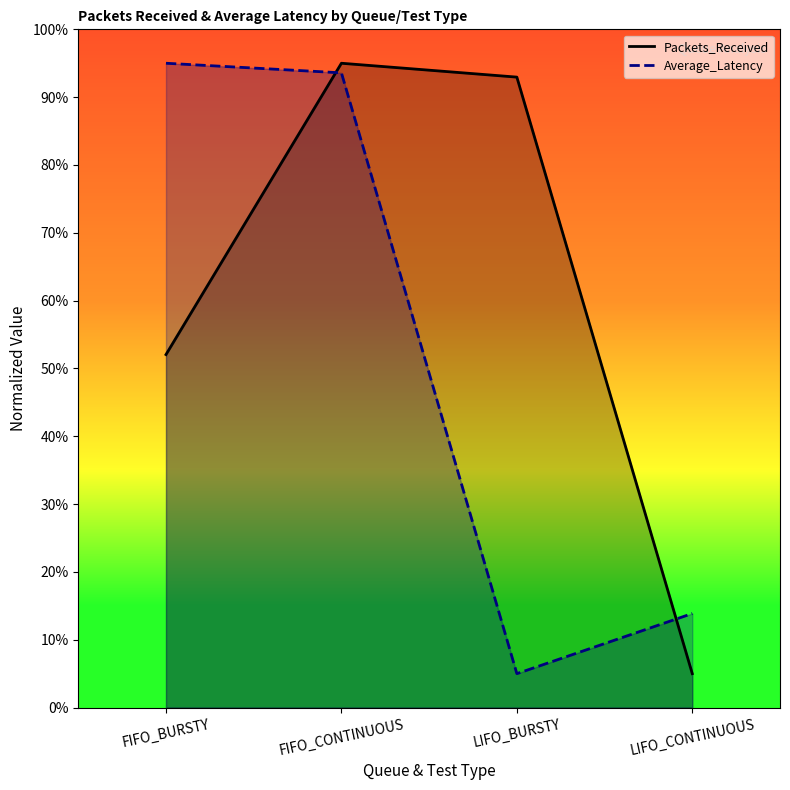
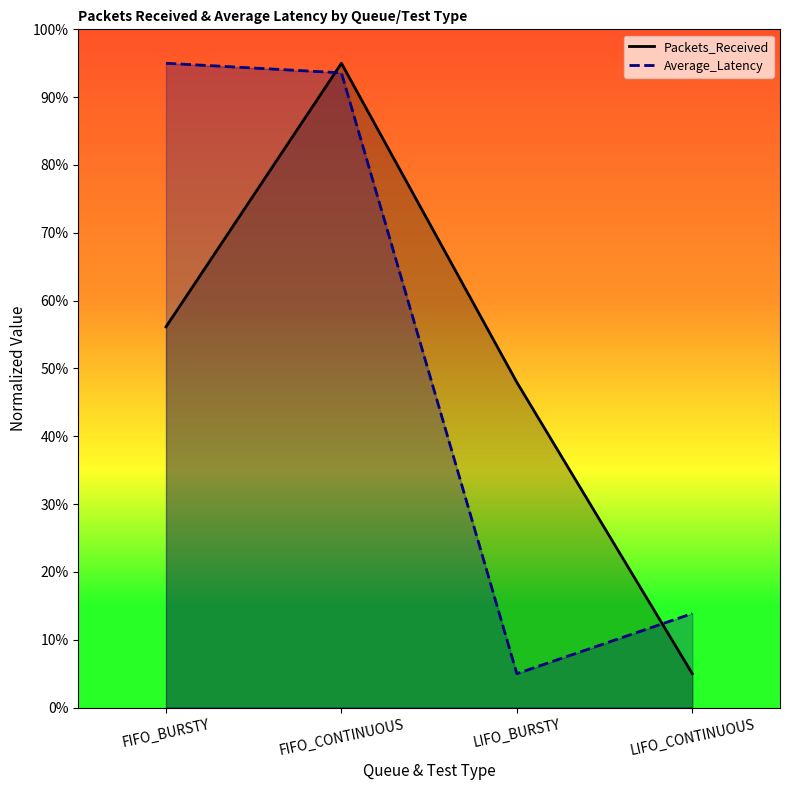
Packets_Received, FIFO_BURSTY: 52% -> 56%
Packets_Received, LIFO_BURSTY: 93% -> 48%
